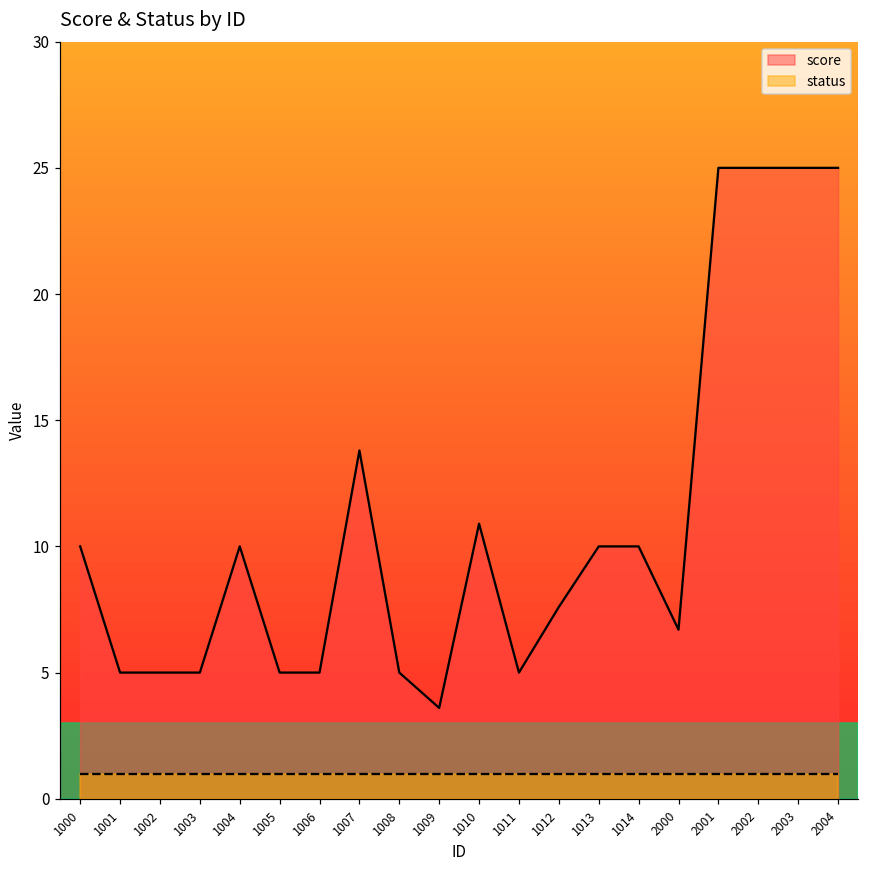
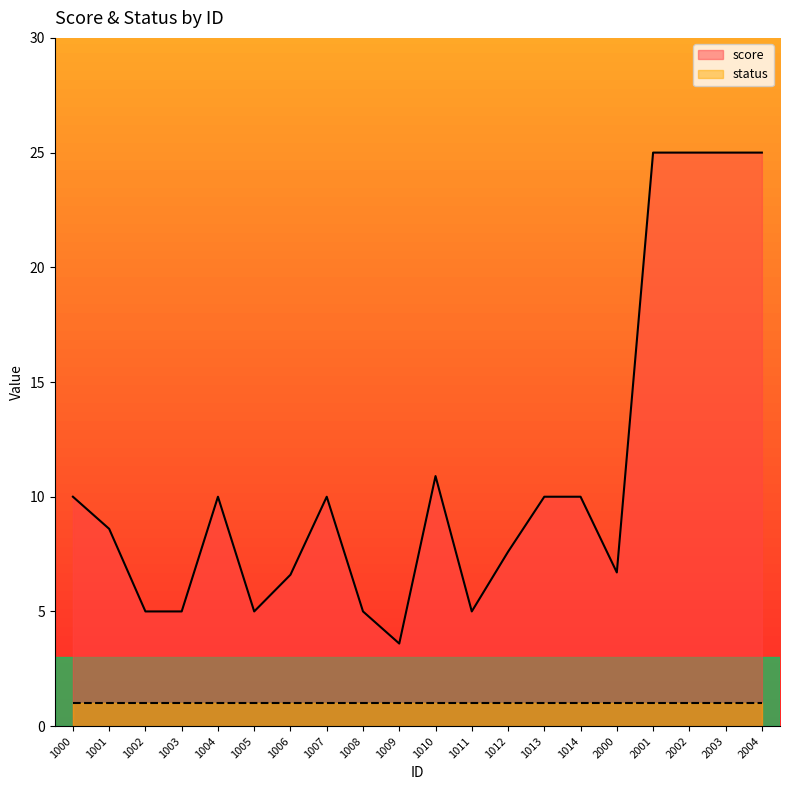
score, 1001: 5.0 -> 8.6
score, 1006: 5.0 -> 6.6
score, 1007: 13.8 -> 10.0
